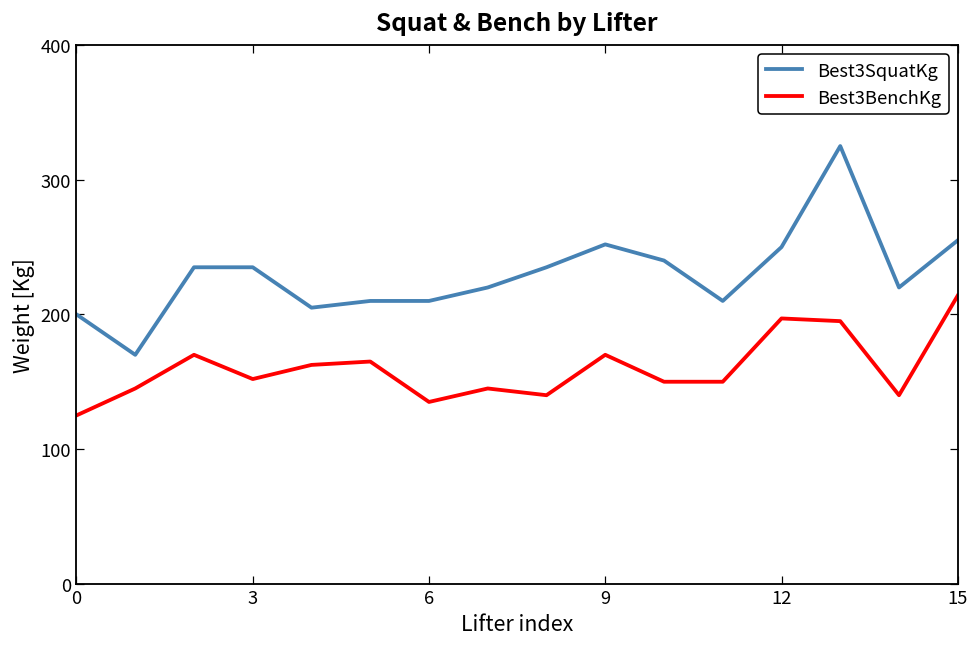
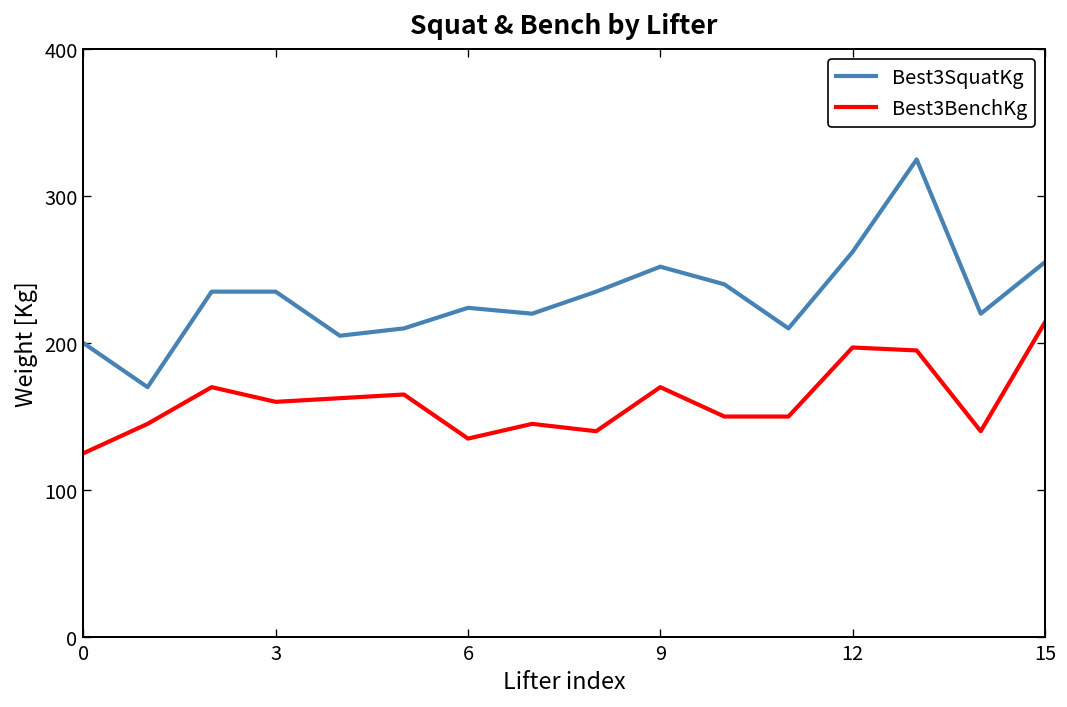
Best3BenchKg, 3: 152 -> 160
Best3SquatKg, 6: 210 -> 224
Best3SquatKg, 12: 250 -> 262
